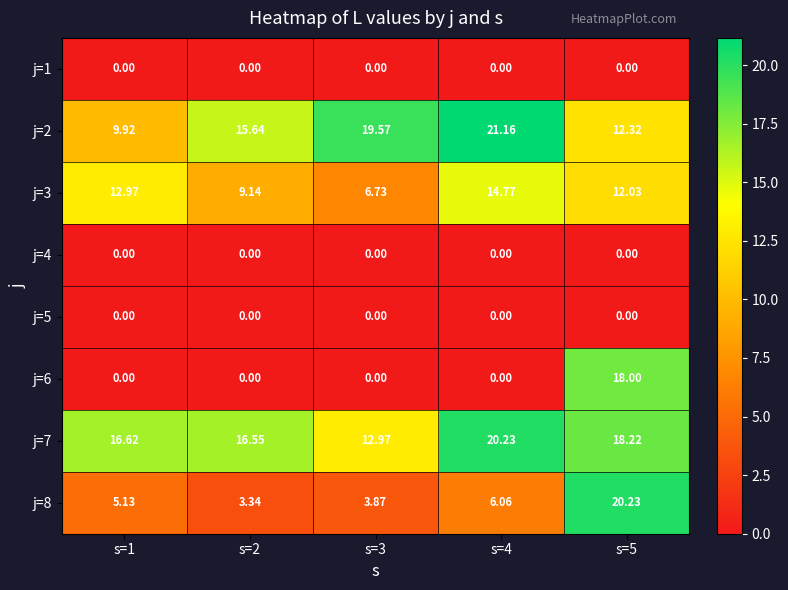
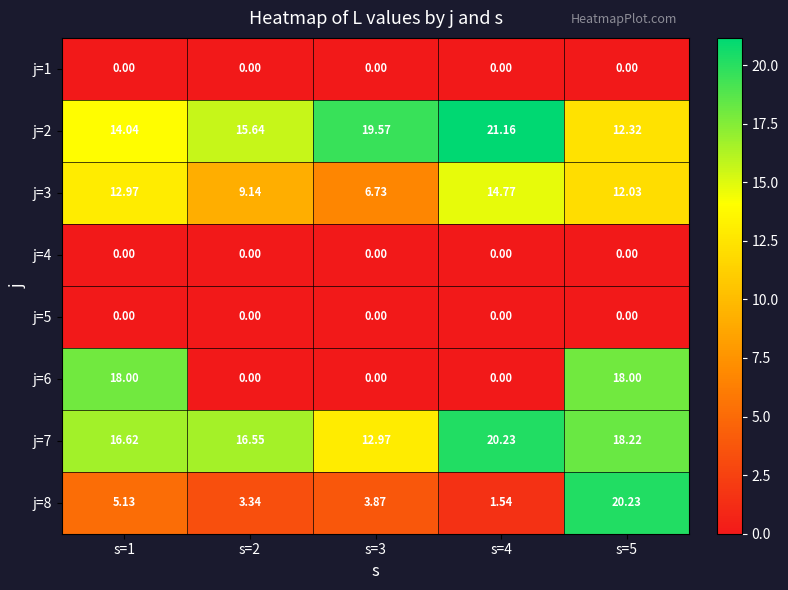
j=2, s=1: 9.92 -> 14.04
j=6, s=1: 0.00 -> 18.00
j=8, s=4: 6.06 -> 1.54
